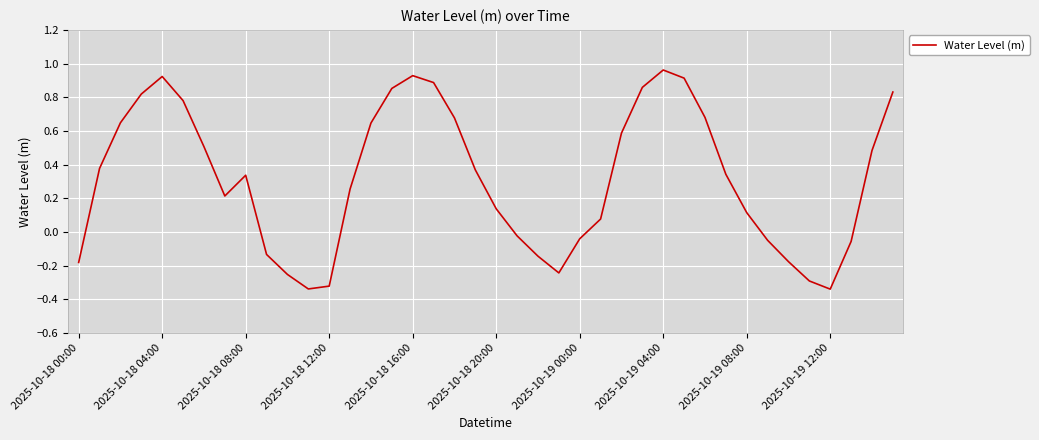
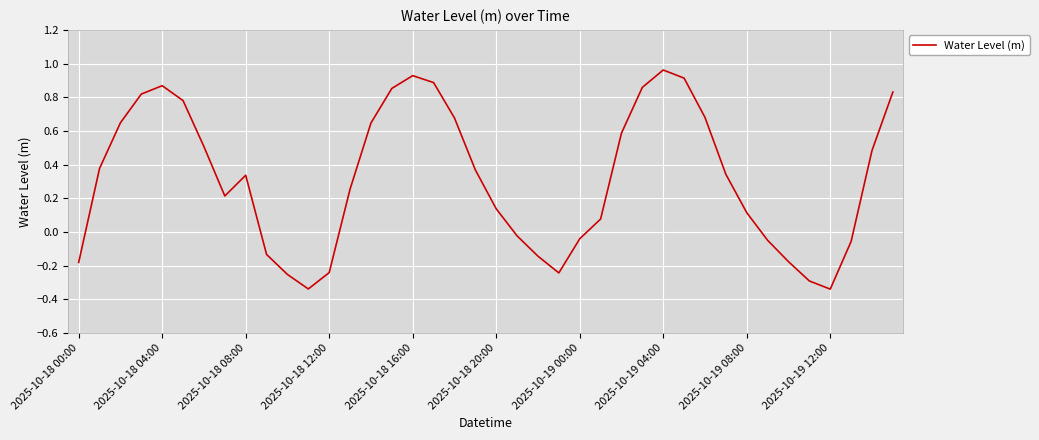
2025-10-18 04:00: 0.92 -> 0.87
2025-10-18 12:00: -0.32 -> -0.24
